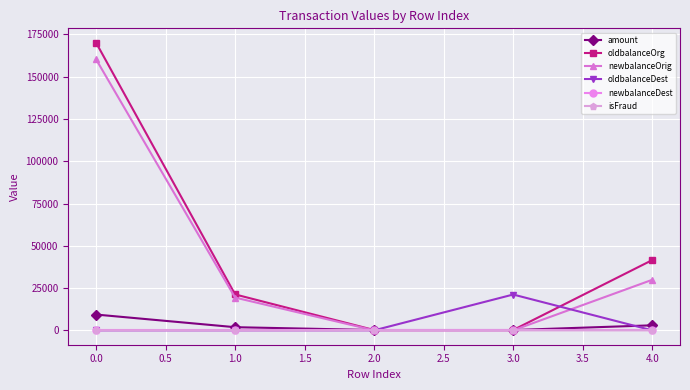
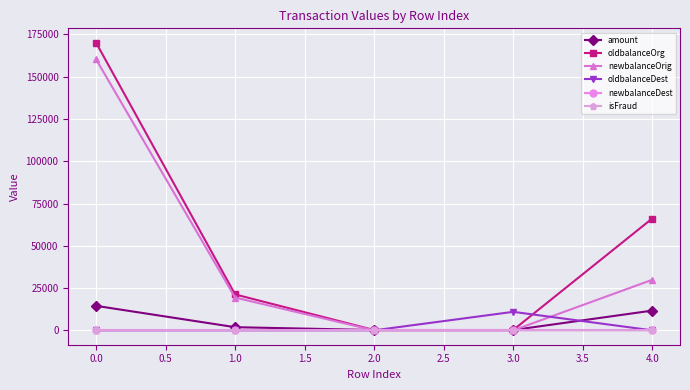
amount, 0.0: 9000 -> 14000
oldbalanceDest, 3.0: 21000 -> 11000
amount, 4.0: 3000 -> 12000
oldbalanceOrg, 4.0: 42000 -> 66000
